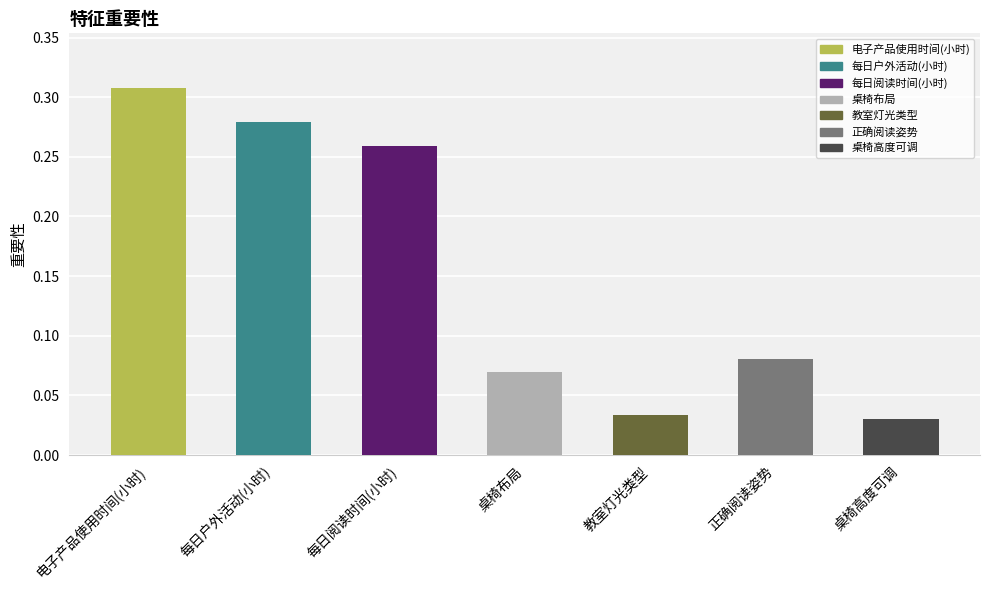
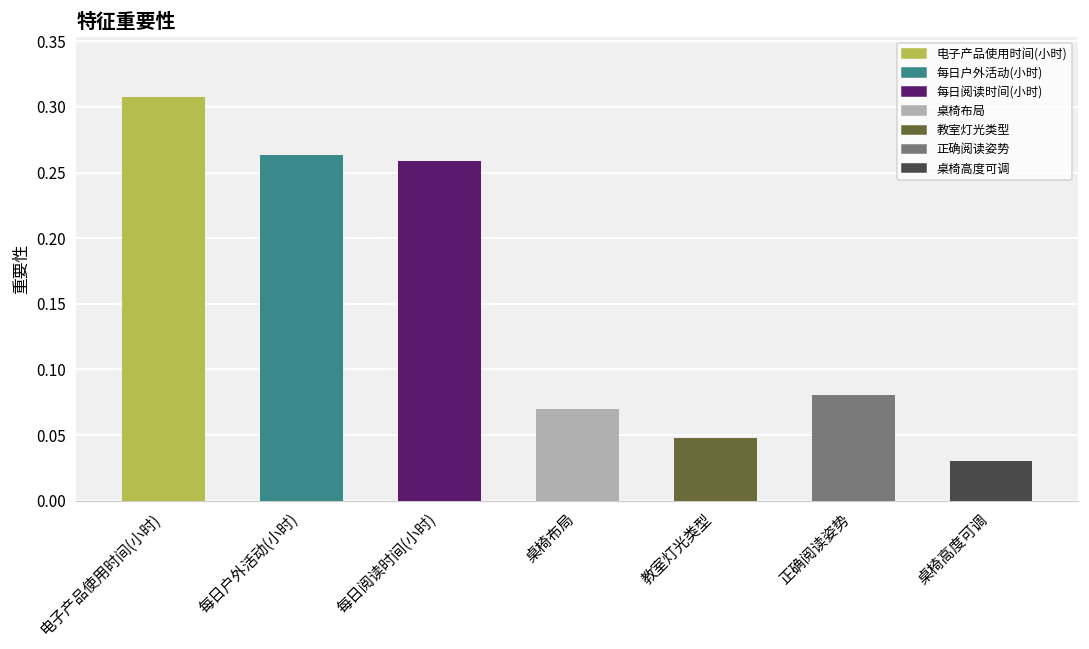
每日户外活动(小时): 0.279 -> 0.263
教室灯光类型: 0.034 -> 0.048
